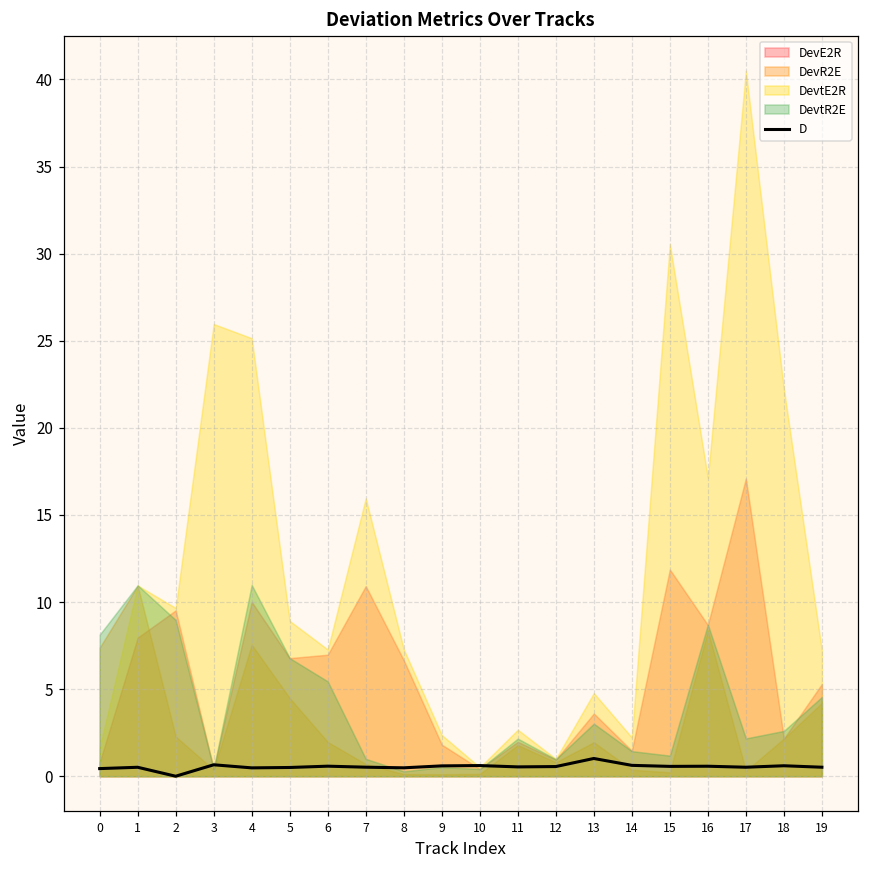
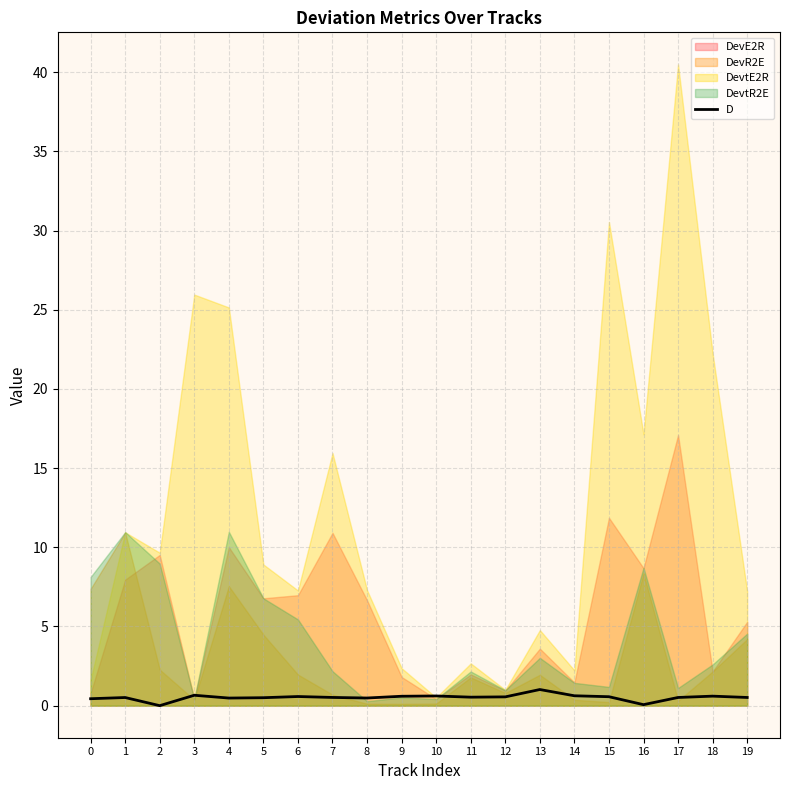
DevtR2E, 7: 1.0 -> 2.2
D, 16: 0.6 -> 0.1
DevtR2E, 17: 2.2 -> 1.1
